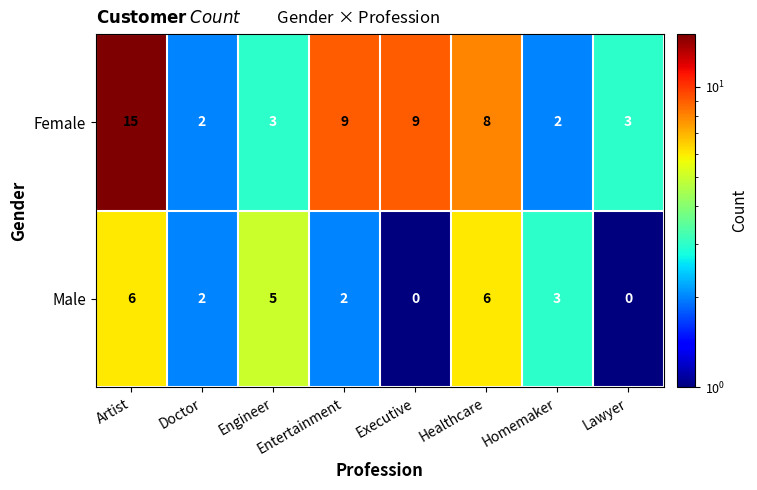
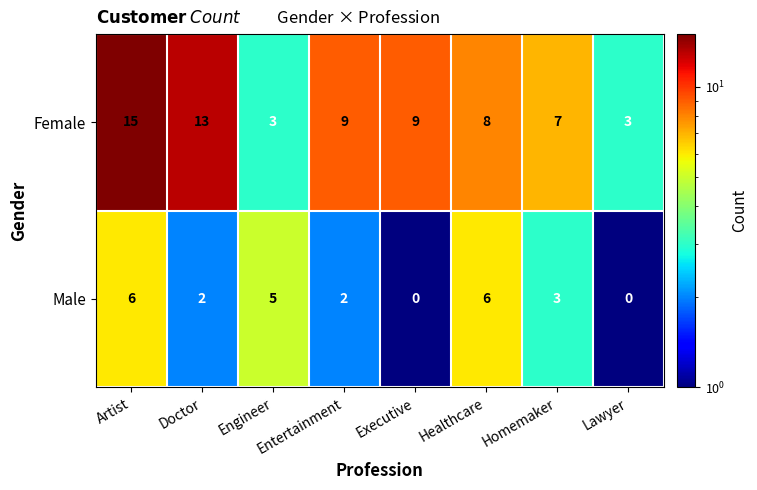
Female, Doctor: 2 -> 13
Female, Homemaker: 2 -> 7
